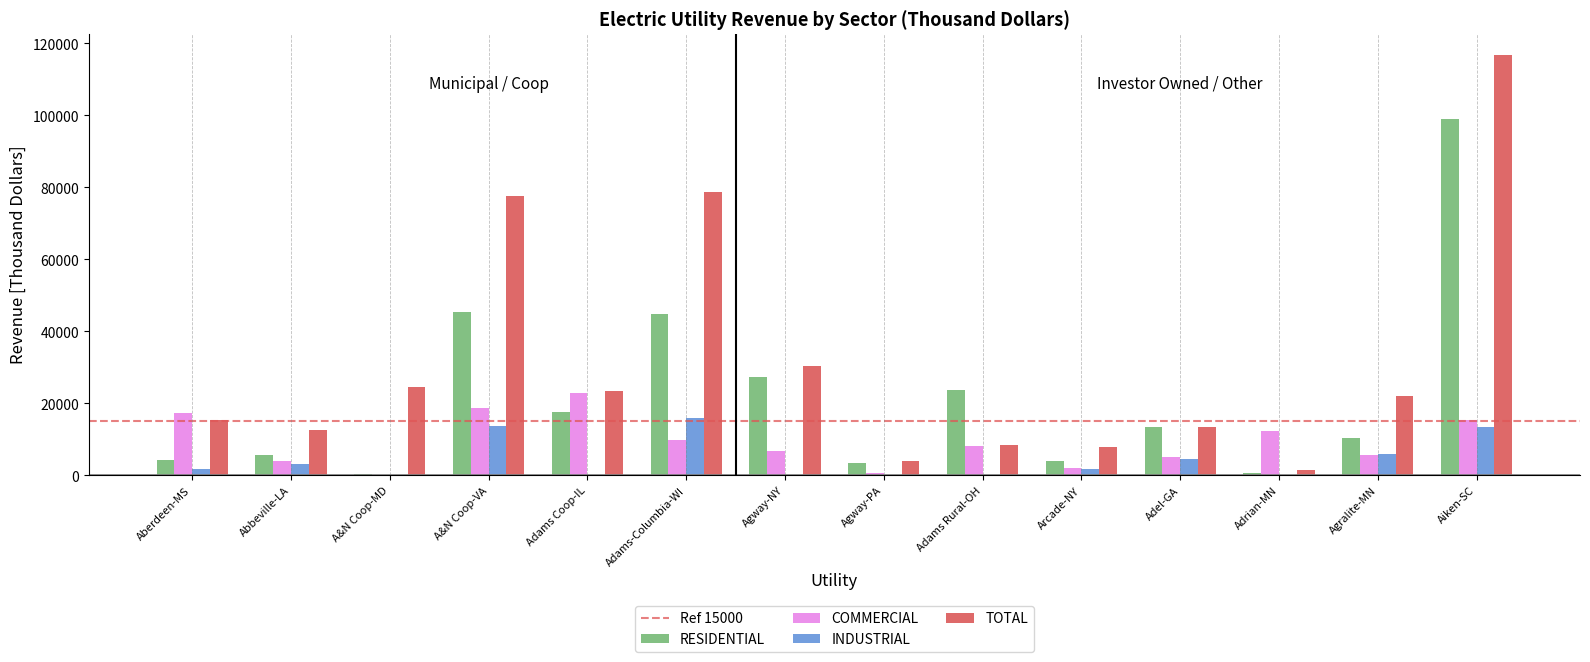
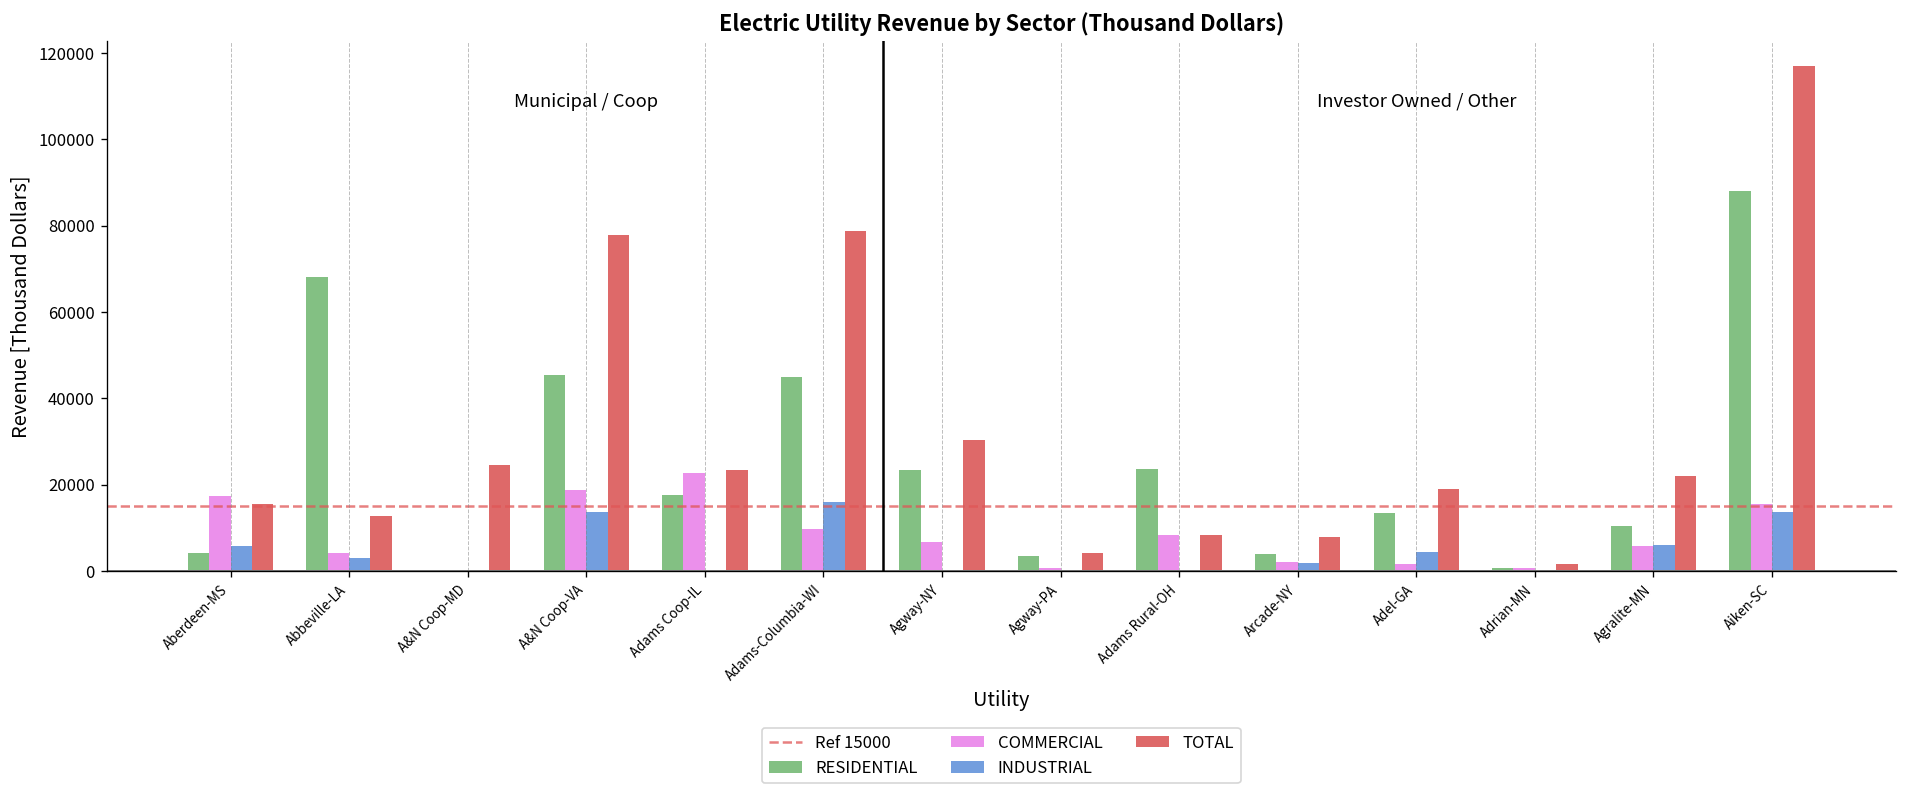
INDUSTRIAL, Aberdeen-MS: 2000 -> 6000
RESIDENTIAL, Abbeville-LA: 6000 -> 68000
RESIDENTIAL, Agway-NY: 27000 -> 23000
COMMERCIAL, Adel-GA: 5000 -> 2000
TOTAL, Adel-GA: 13000 -> 19000
COMMERCIAL, Adrian-MN: 12000 -> 1000
RESIDENTIAL, Aiken-SC: 99000 -> 88000
